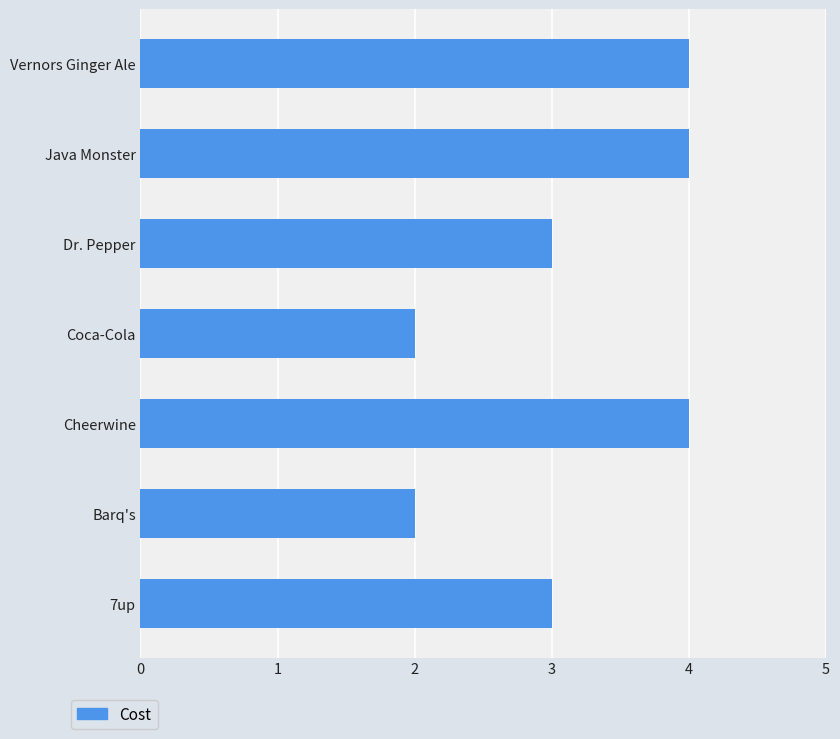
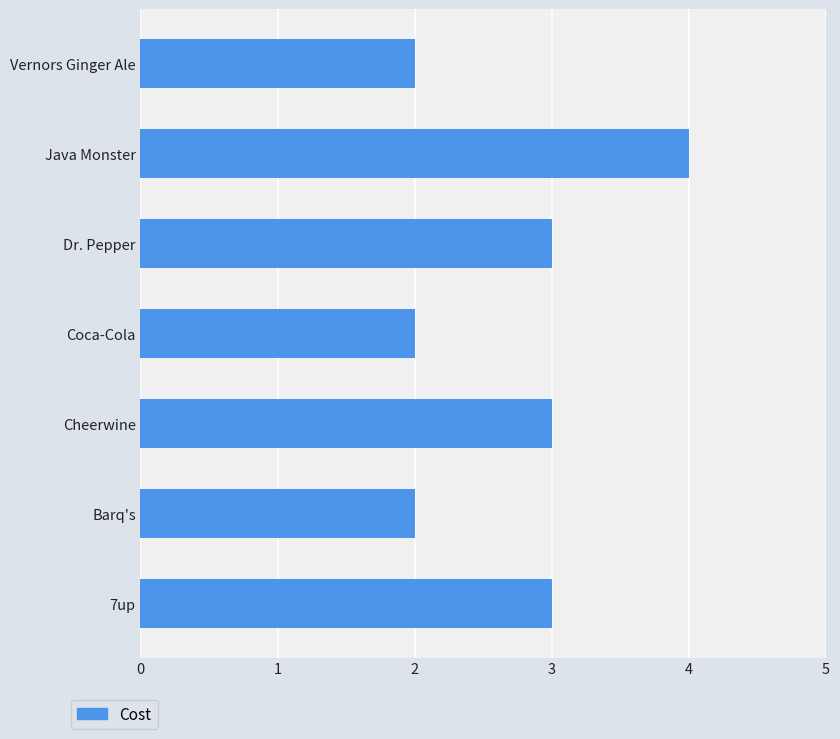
Vernors Ginger Ale: 4 -> 2
Cheerwine: 4 -> 3
